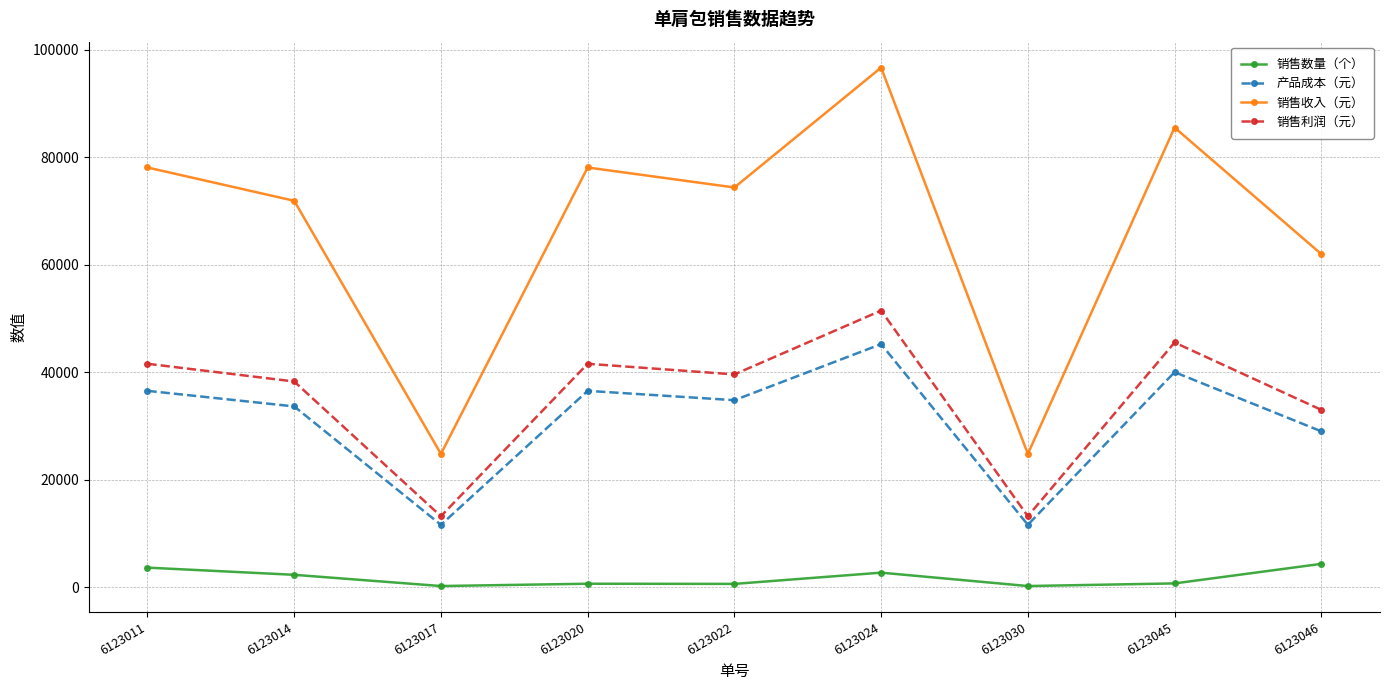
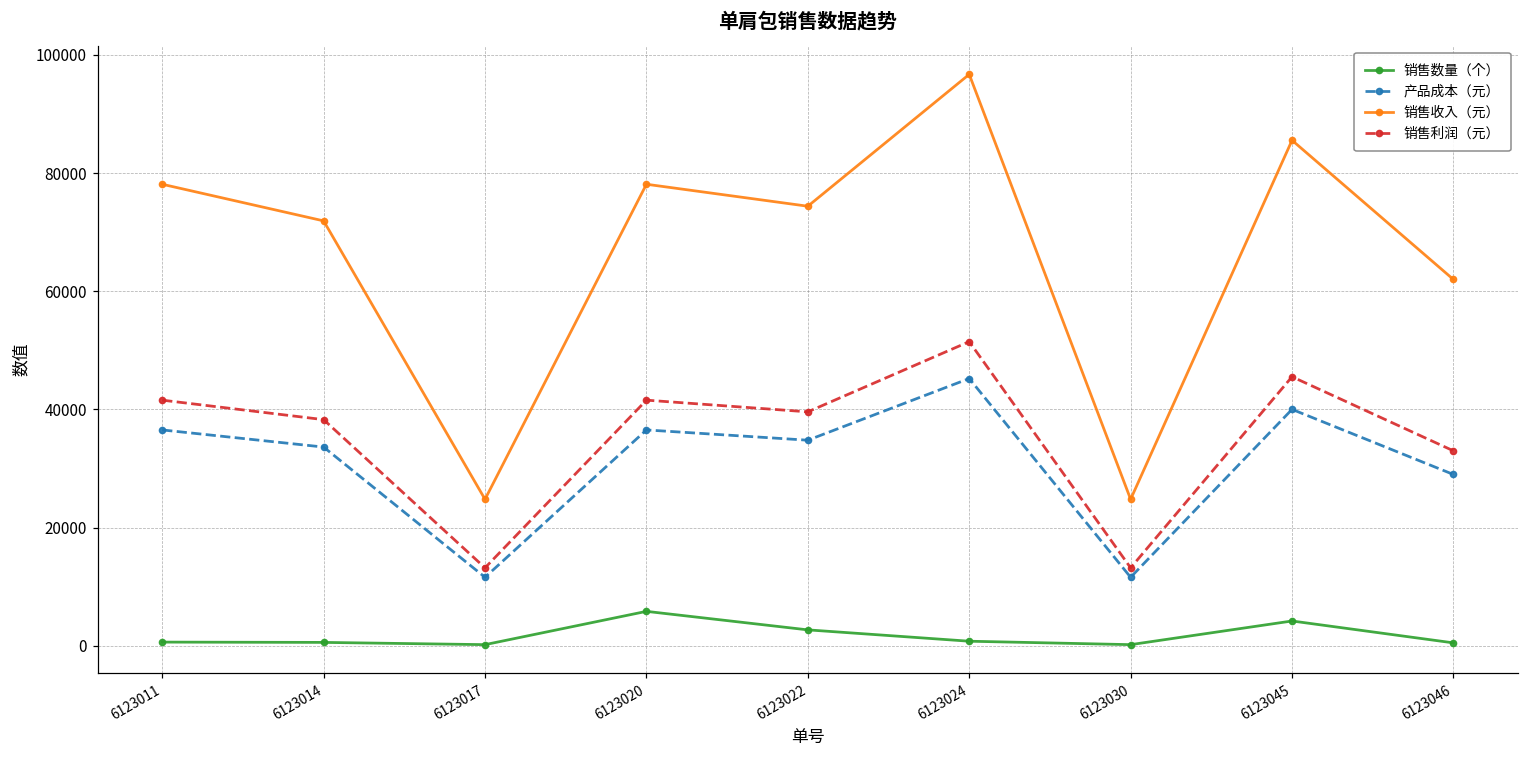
销售数量（个）, 6123011: 4000 -> 1000
销售数量（个）, 6123014: 2000 -> 1000
销售数量（个）, 6123020: 1000 -> 6000
销售数量（个）, 6123022: 1000 -> 3000
销售数量（个）, 6123024: 3000 -> 1000
销售数量（个）, 6123045: 1000 -> 4000
销售数量（个）, 6123046: 4000 -> 1000
